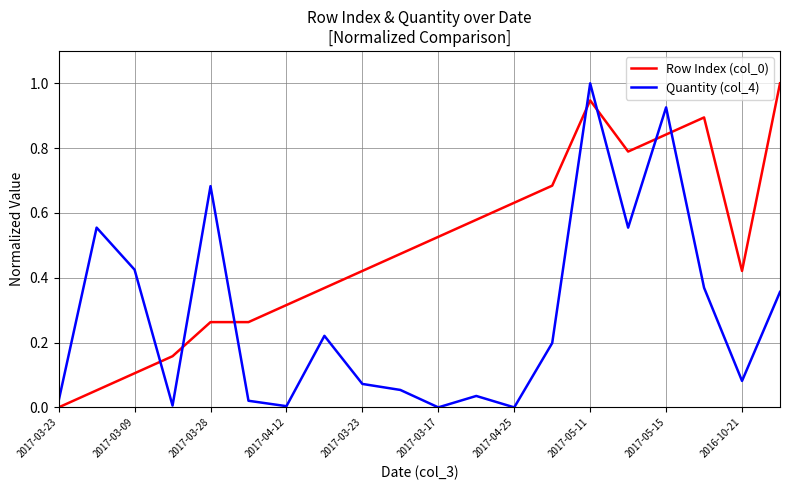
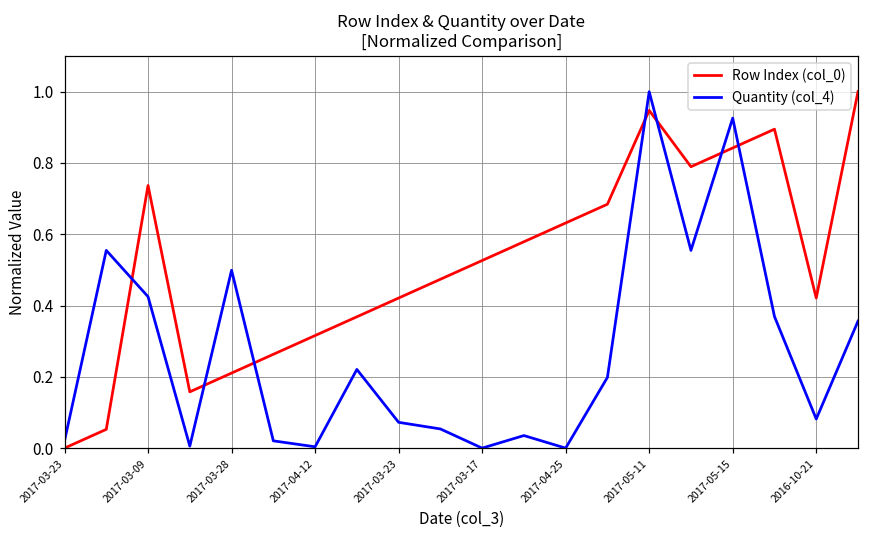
Row Index (col_0), 2017-03-09: 0.11 -> 0.74
Row Index (col_0), 2017-03-28: 0.26 -> 0.21
Quantity (col_4), 2017-03-28: 0.68 -> 0.50
